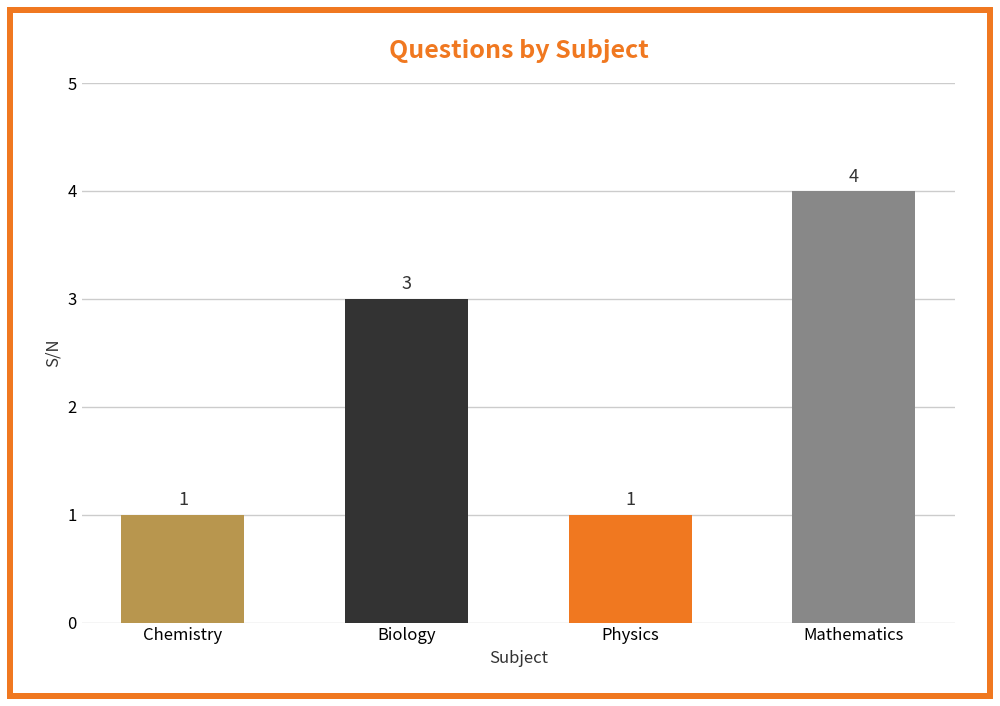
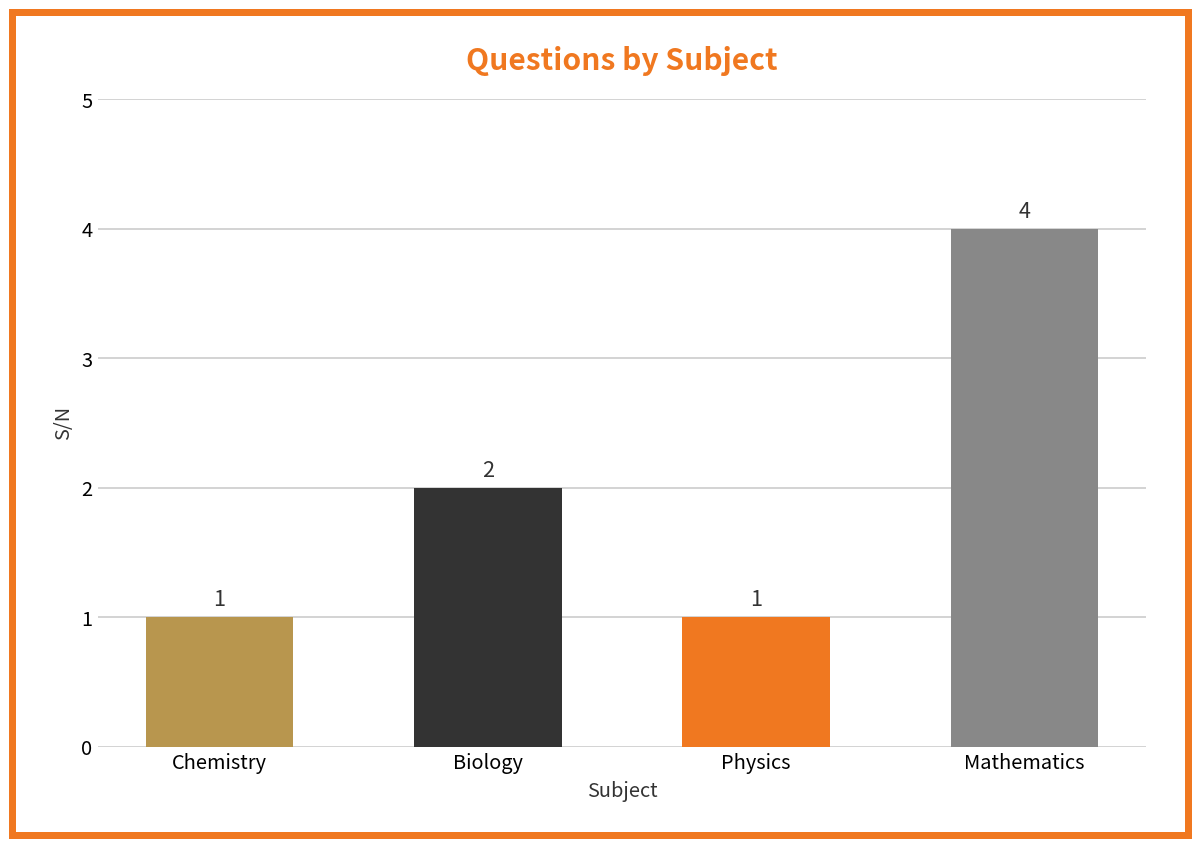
Biology: 3 -> 2
